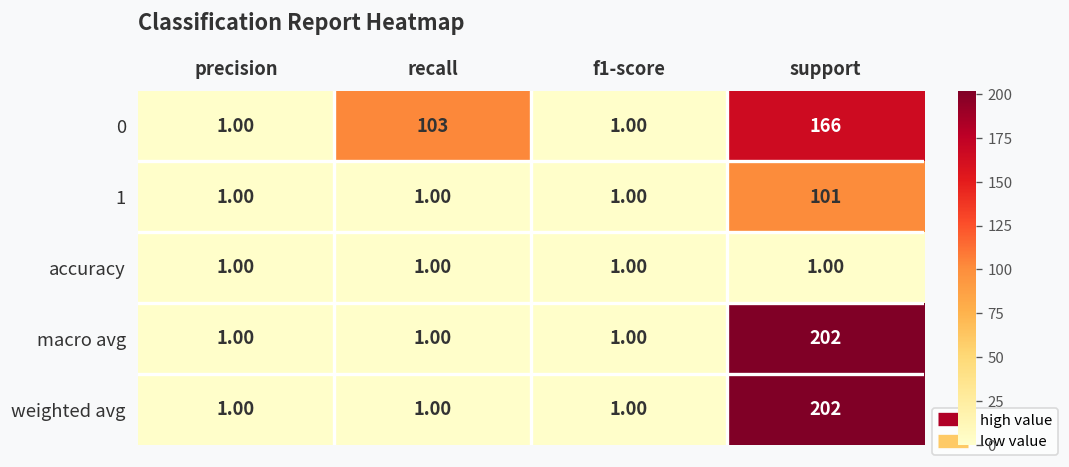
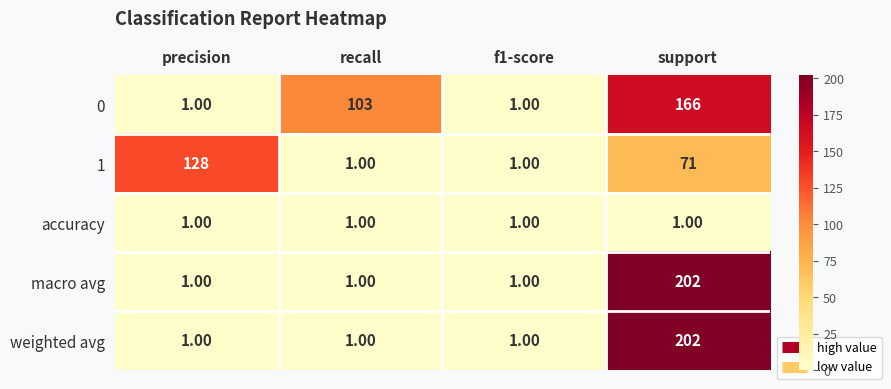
1, precision: 1.00 -> 128
1, support: 101 -> 71
